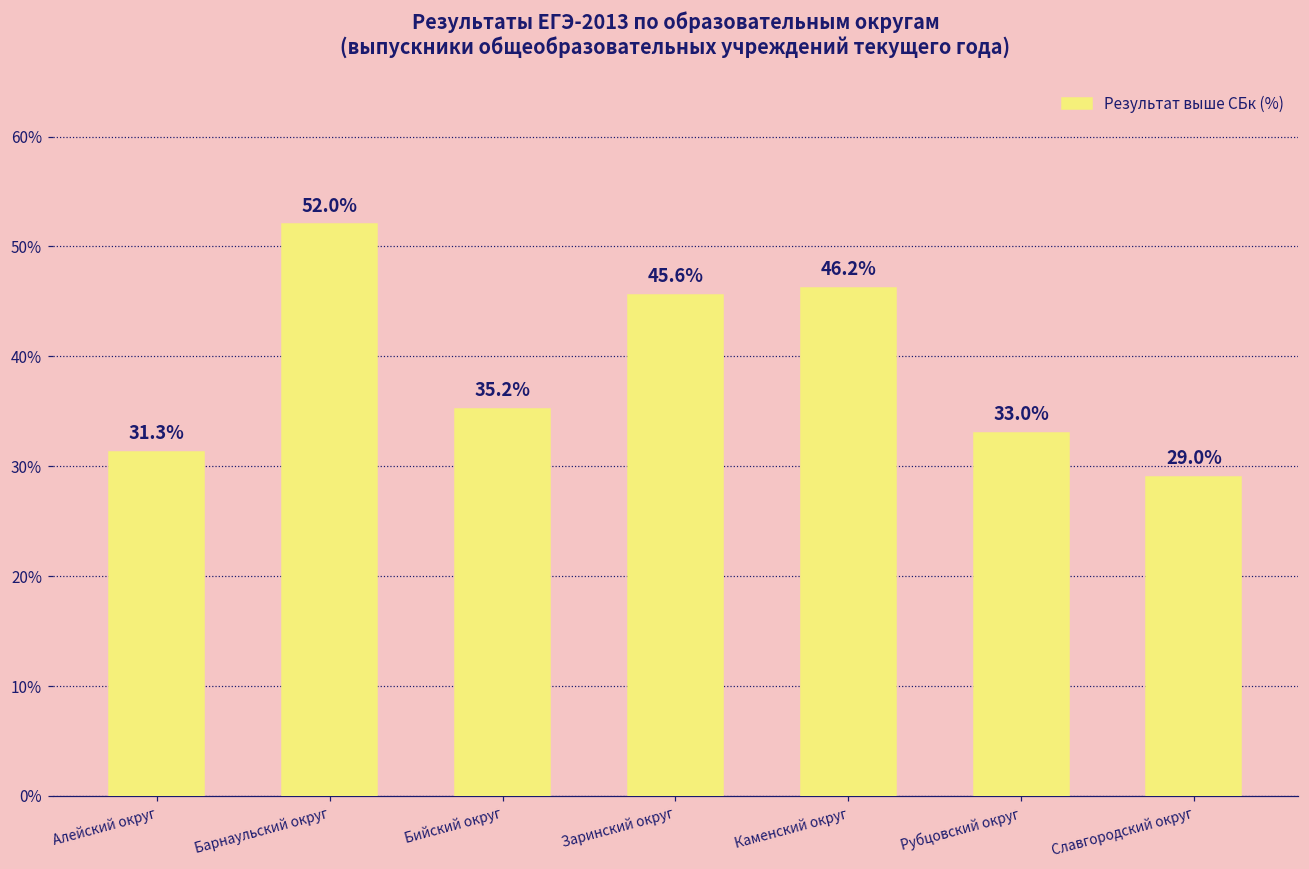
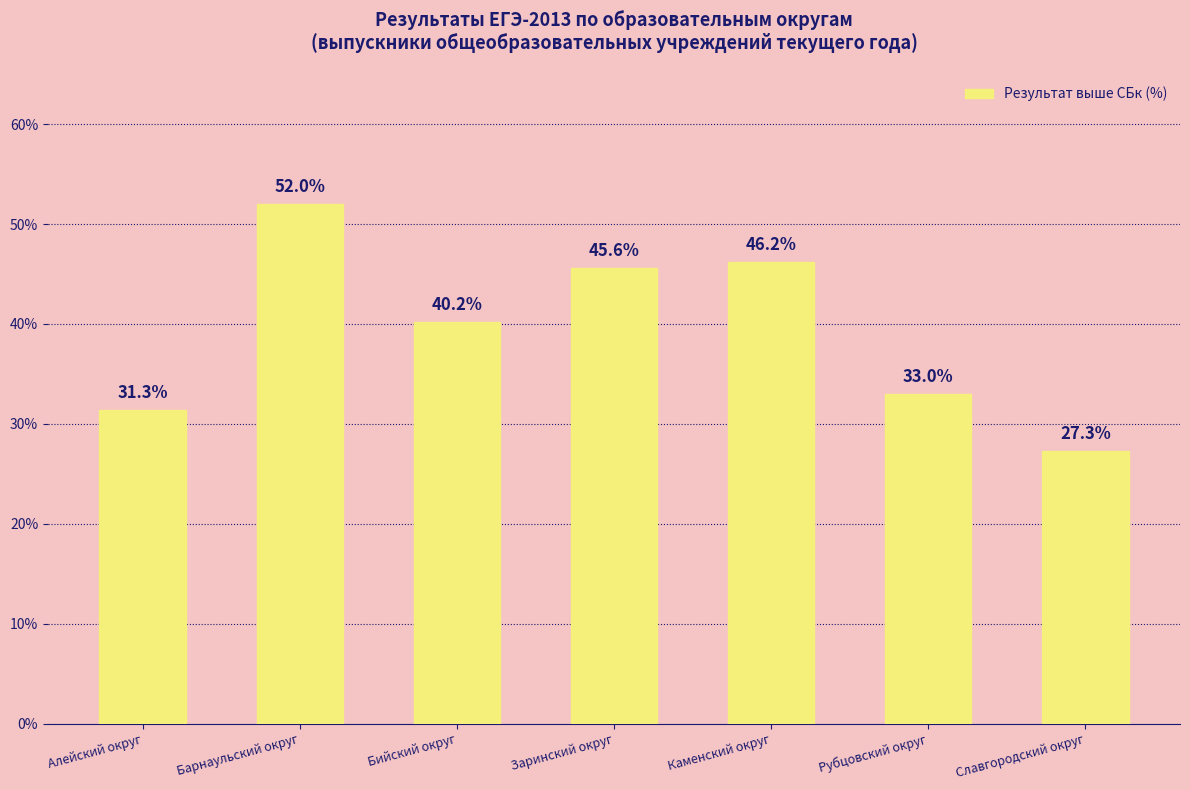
Бийский округ: 35.2% -> 40.2%
Славгородский округ: 29.0% -> 27.3%
